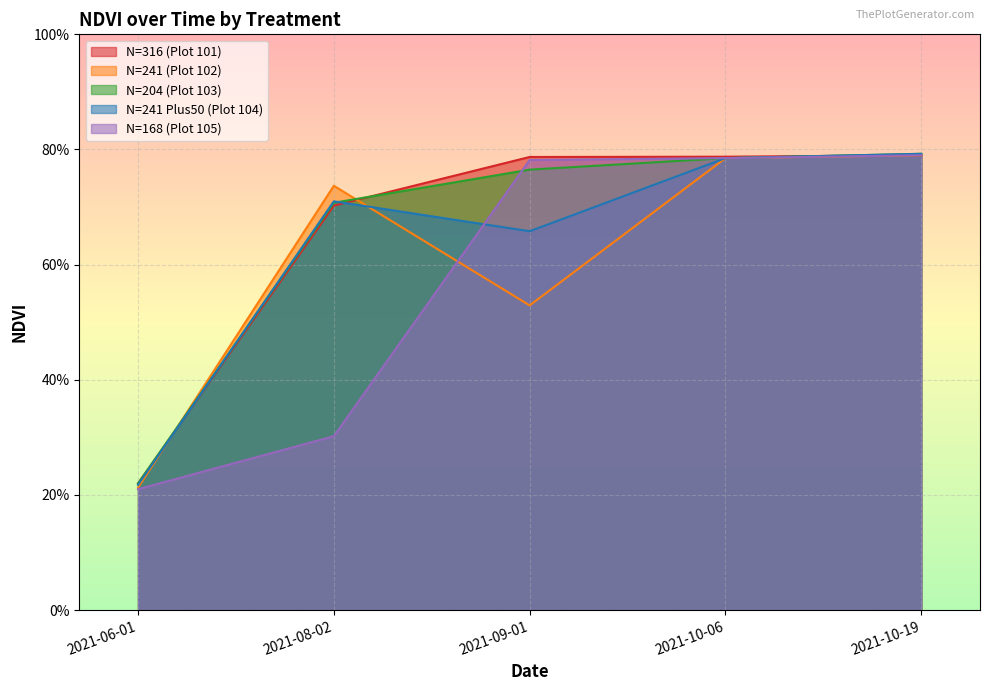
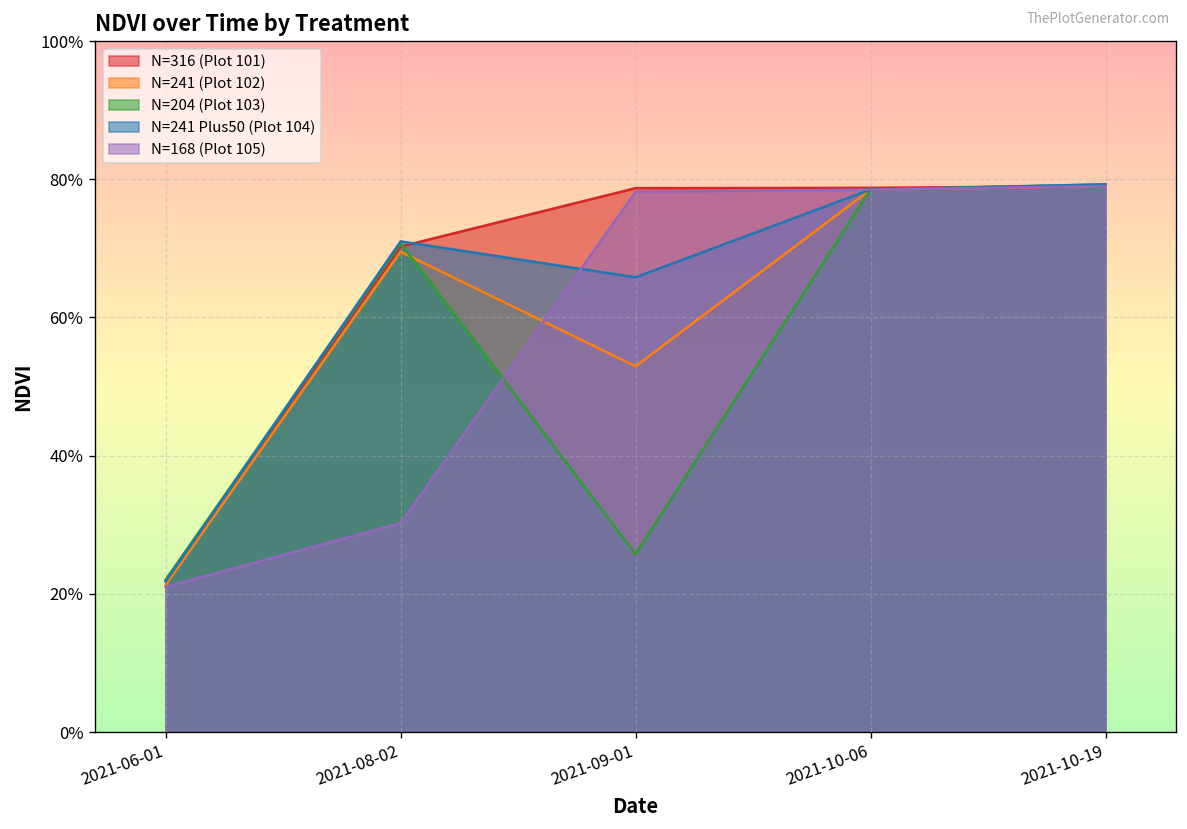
N=241 (Plot 102), 2021-08-02: 74% -> 70%
N=204 (Plot 103), 2021-09-01: 77% -> 26%
